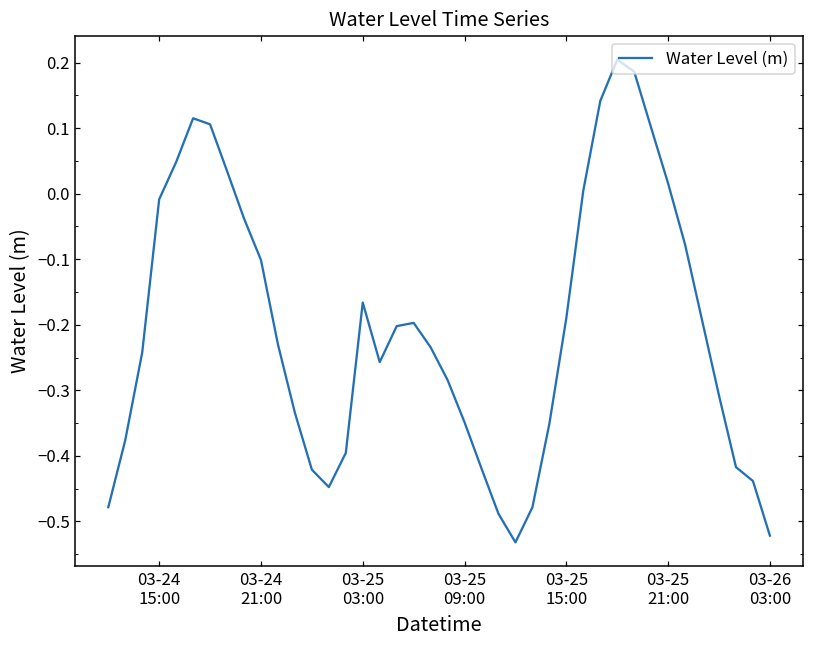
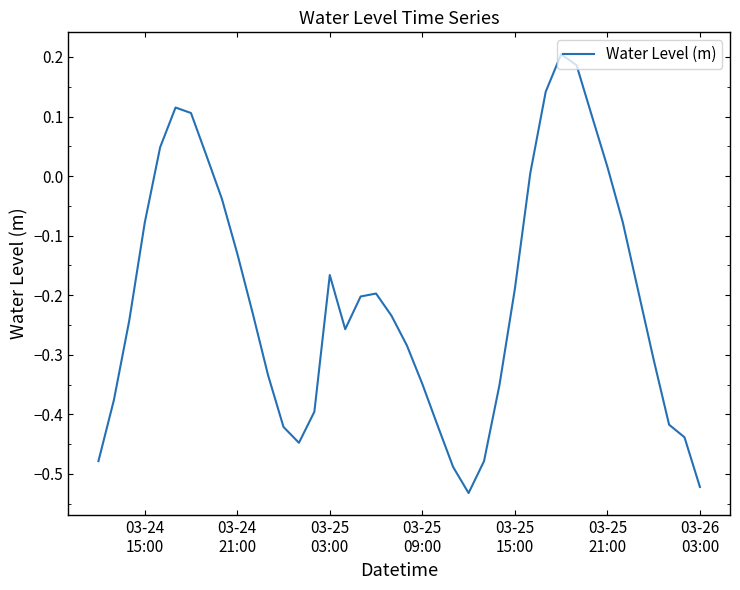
03-24 15:00: -0.01 -> -0.08
03-24 21:00: -0.10 -> -0.13
